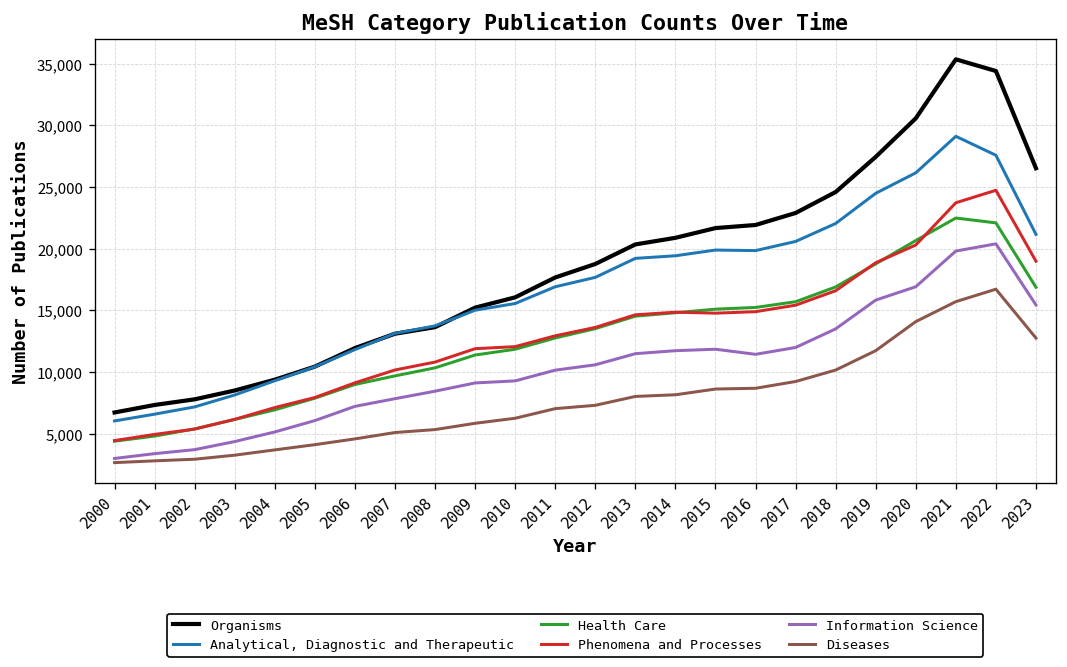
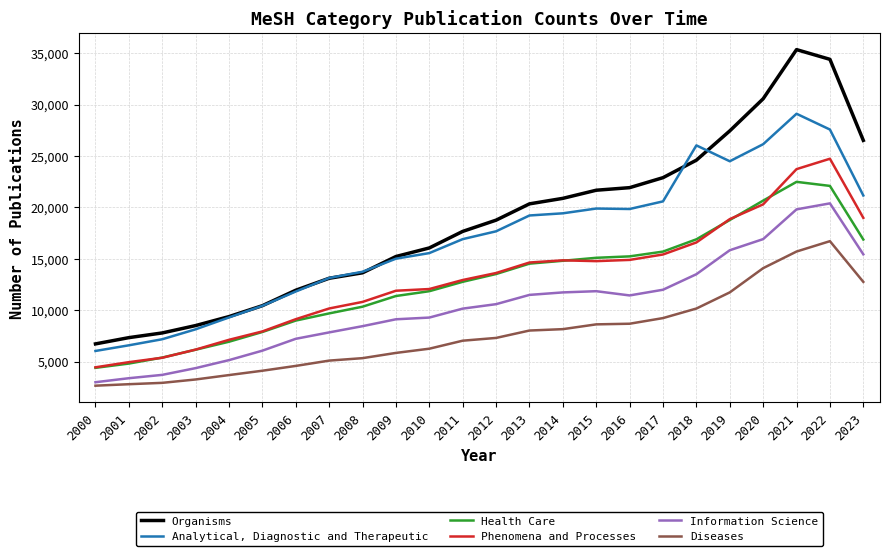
Analytical, Diagnostic and Therapeutic, 2018: 22,000 -> 26,000
